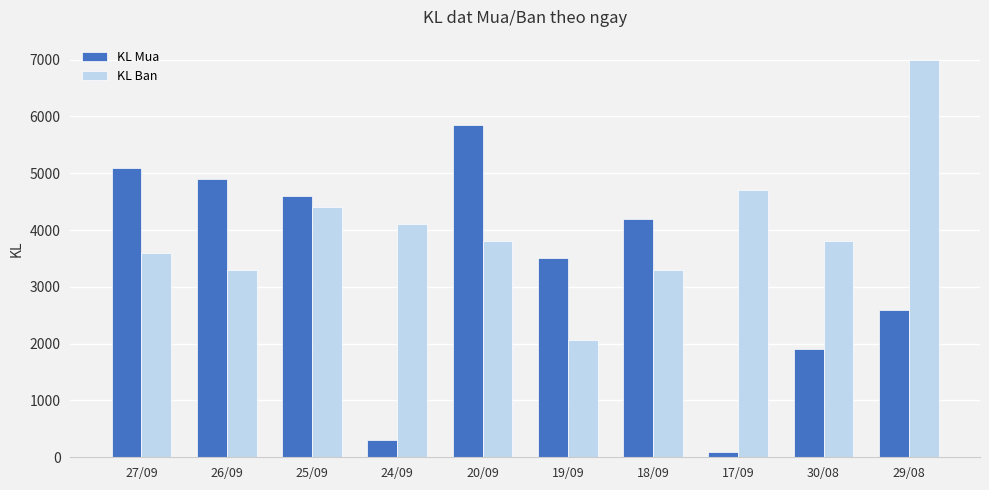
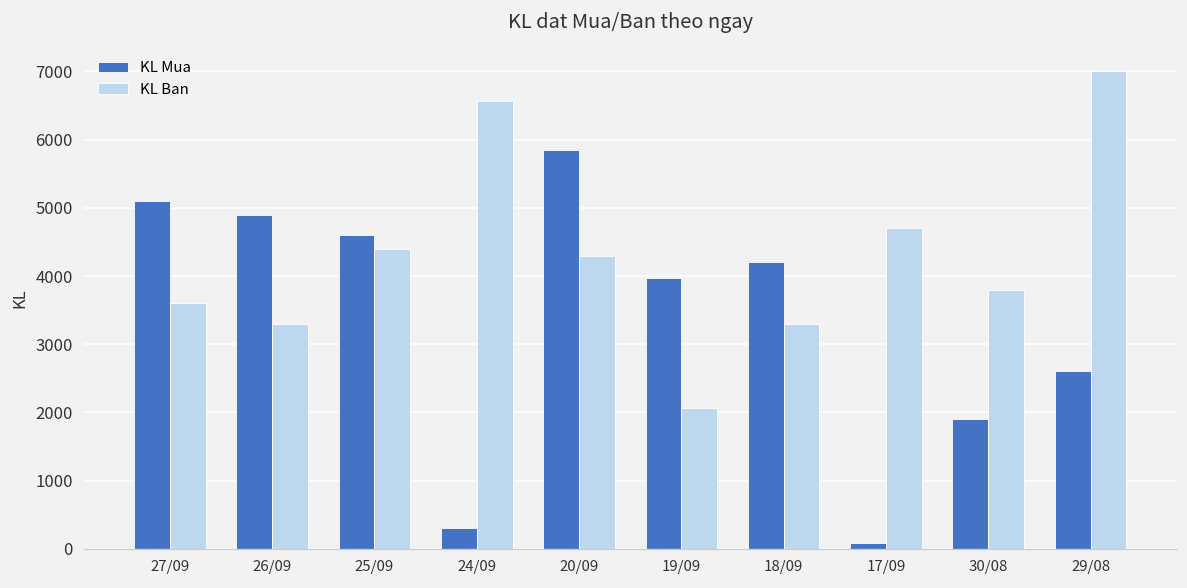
KL Ban, 24/09: 4100 -> 6600
KL Ban, 20/09: 3800 -> 4300
KL Mua, 19/09: 3500 -> 4000
